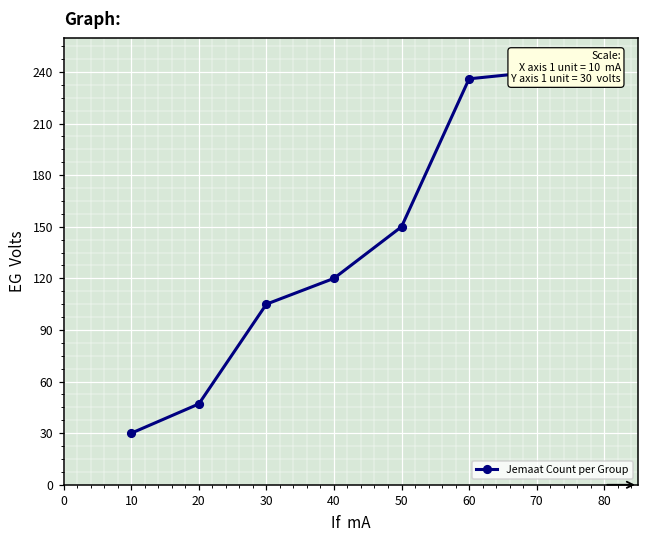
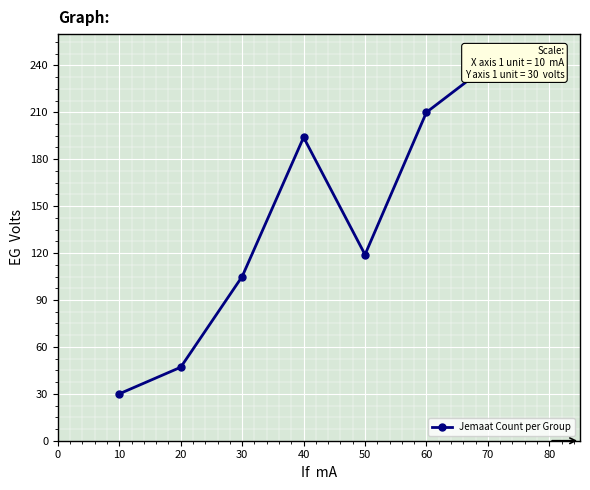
40: 120 -> 194
50: 150 -> 119
60: 236 -> 210
